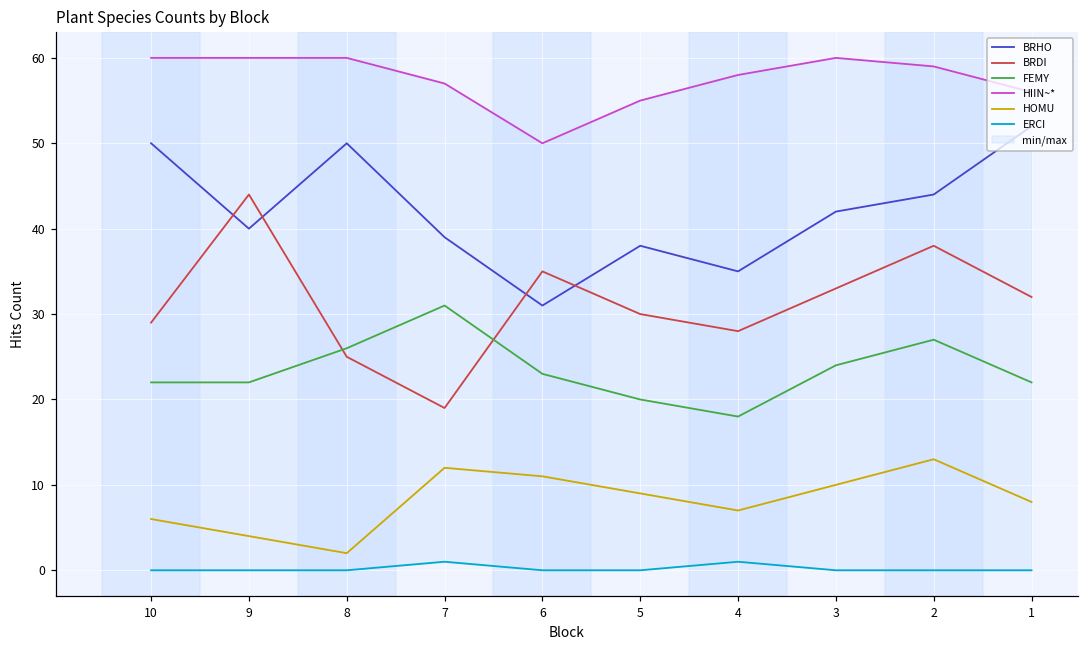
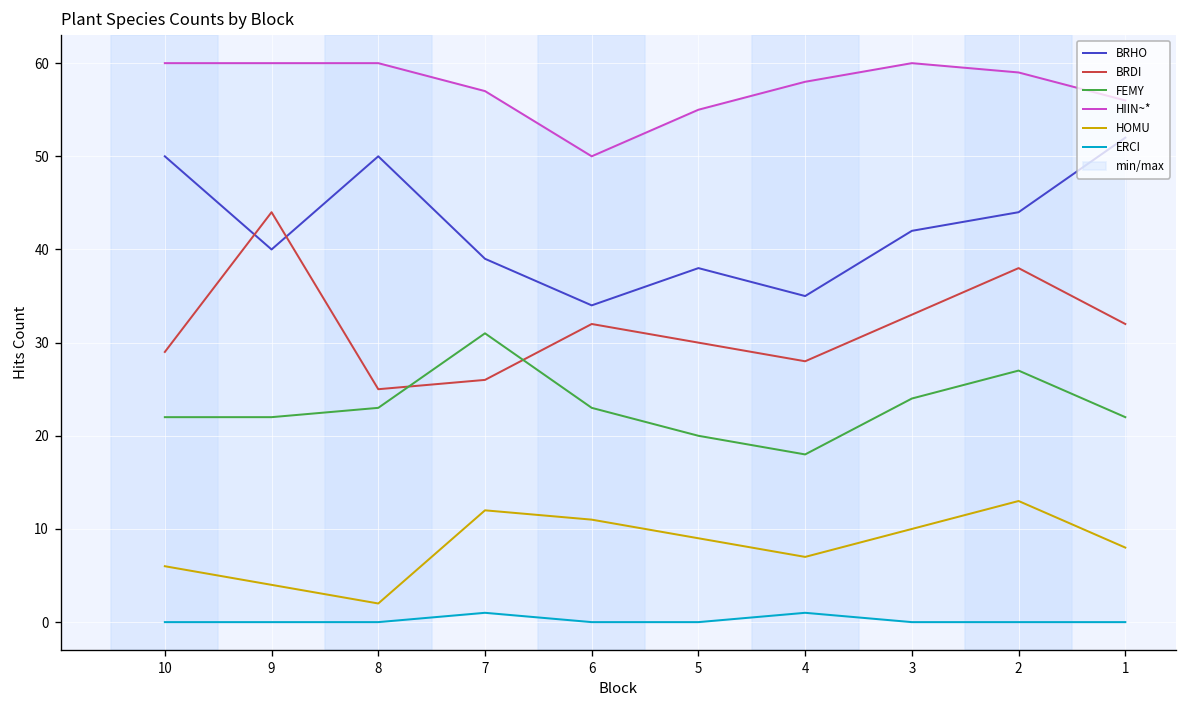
FEMY, 8: 26 -> 23
BRDI, 7: 19 -> 26
BRHO, 6: 31 -> 34
BRDI, 6: 35 -> 32
